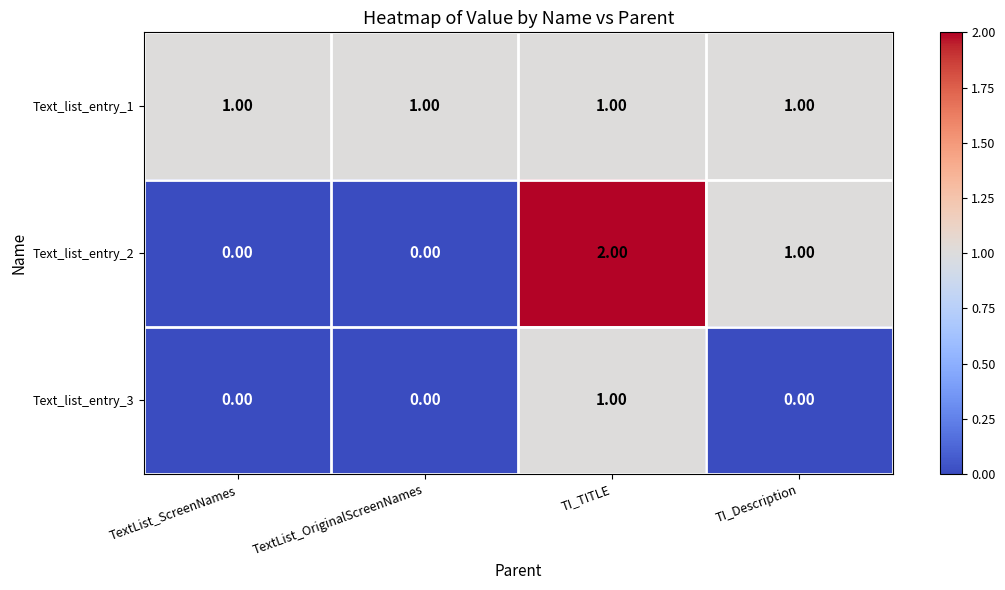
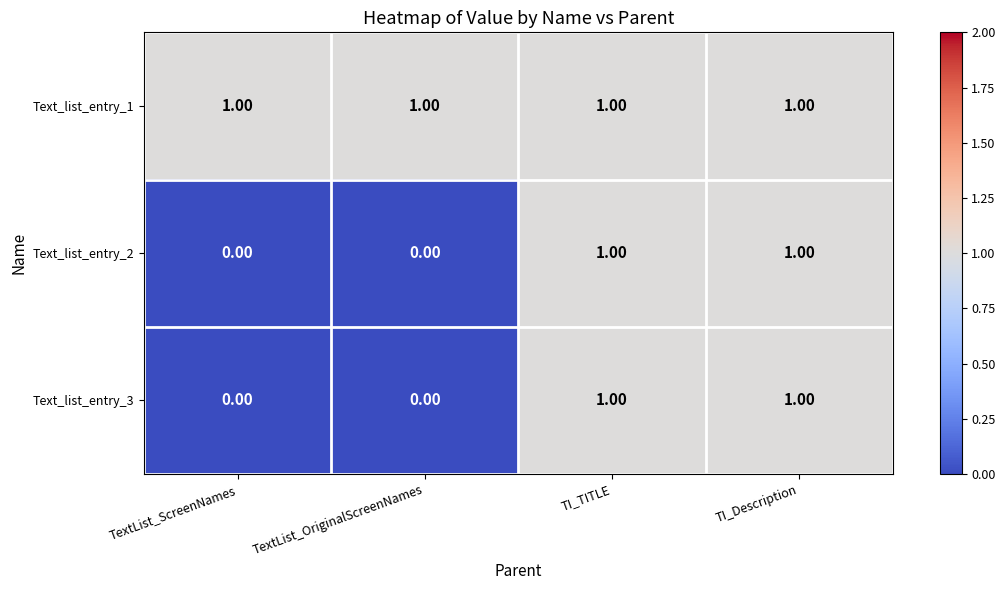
Text_list_entry_2, TI_TITLE: 2.00 -> 1.00
Text_list_entry_3, TI_Description: 0.00 -> 1.00
